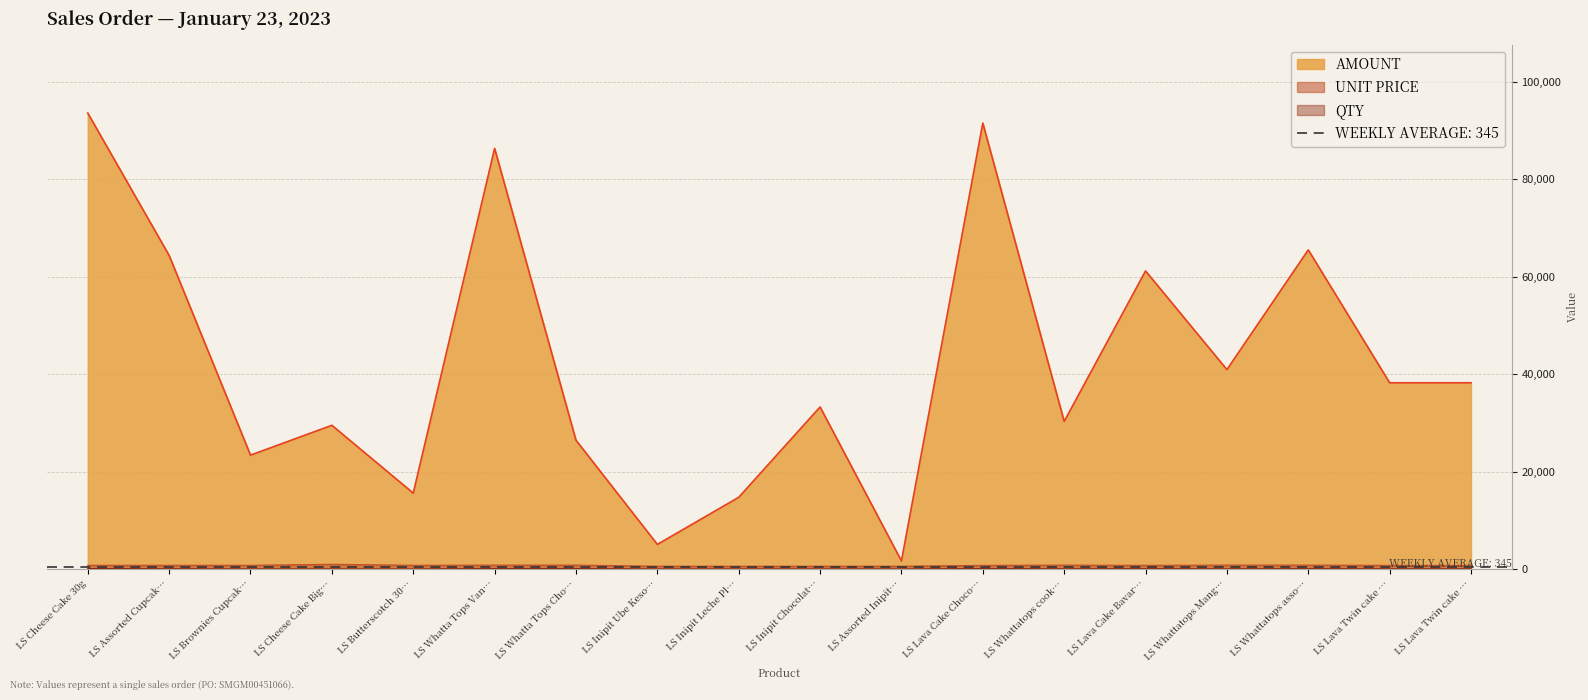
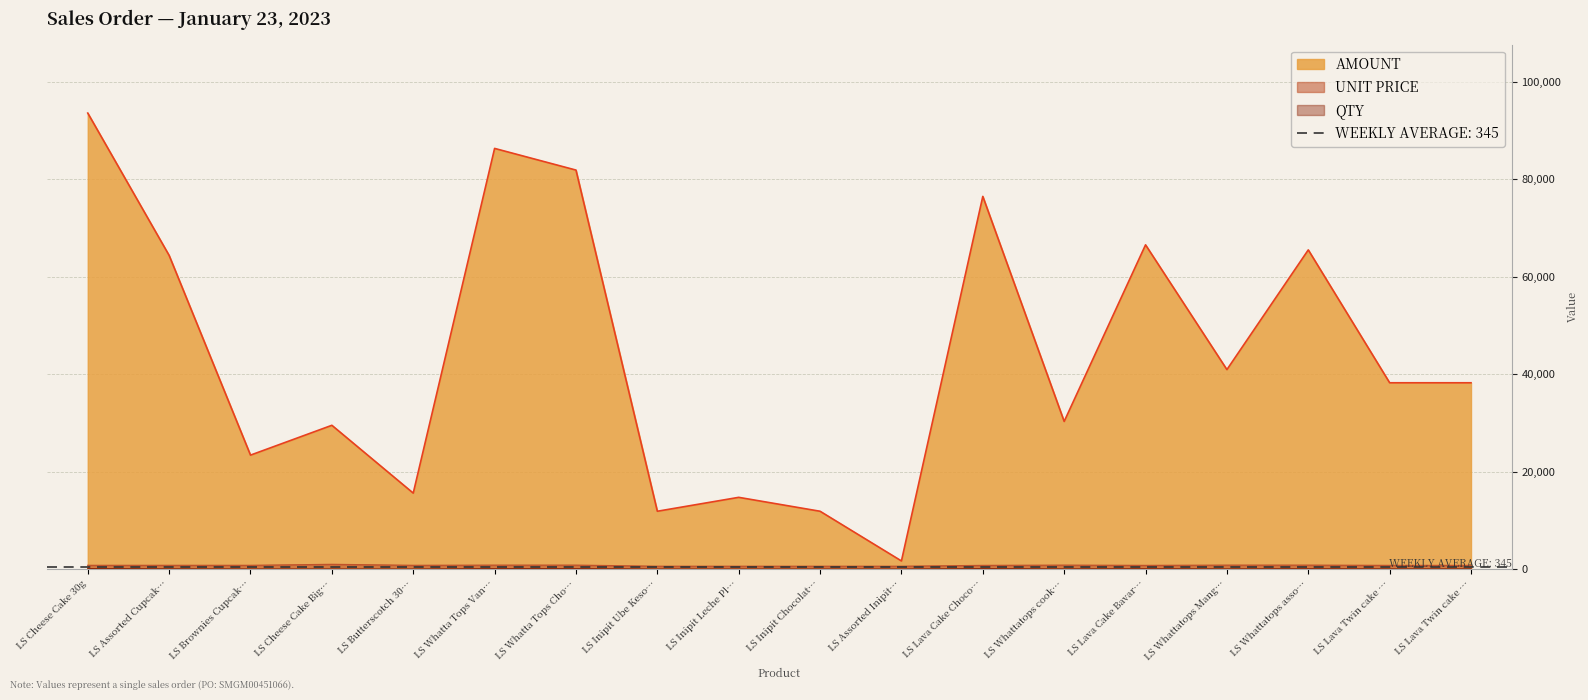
AMOUNT, LS Whatta Tops Cho…: 26,000 -> 82,000
AMOUNT, LS Inipit Ube Keso…: 5,000 -> 12,000
AMOUNT, LS Inipit Chocolat…: 33,000 -> 12,000
AMOUNT, LS Lava Cake Choco…: 92,000 -> 77,000
AMOUNT, LS Lava Cake Bavar…: 61,000 -> 67,000
